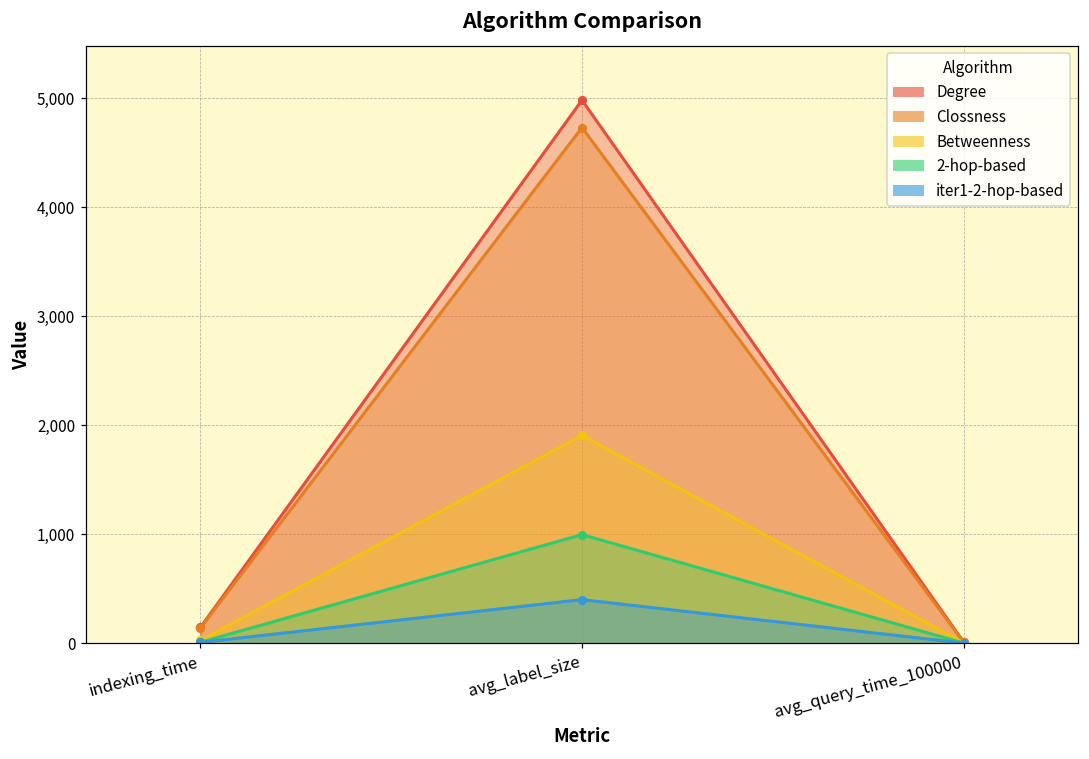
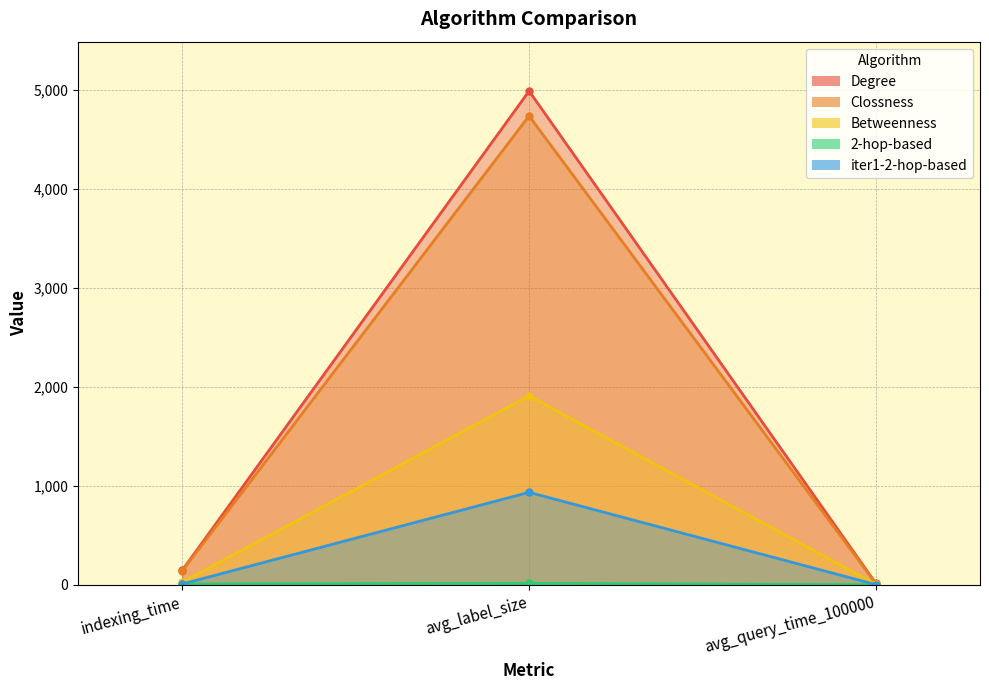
2-hop-based, avg_label_size: 1,000 -> 0
iter1-2-hop-based, avg_label_size: 400 -> 900
